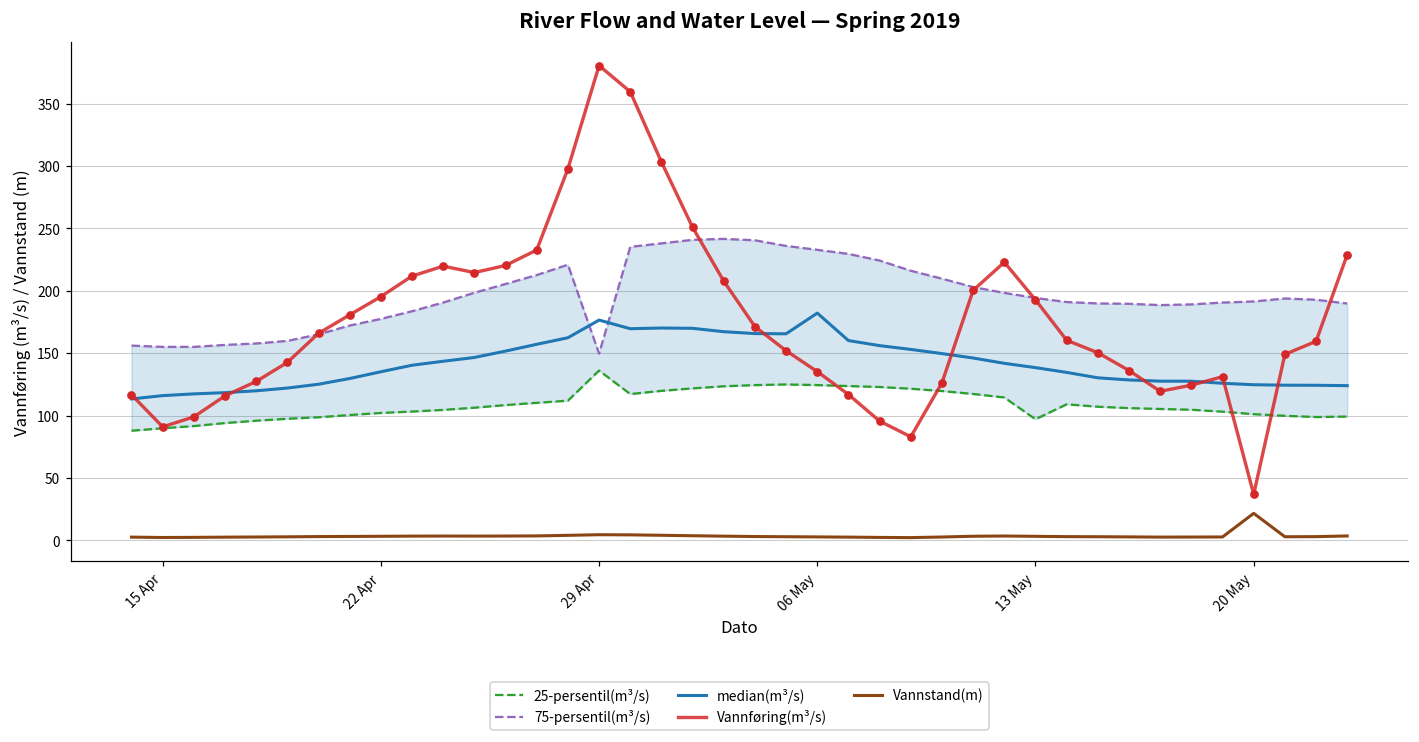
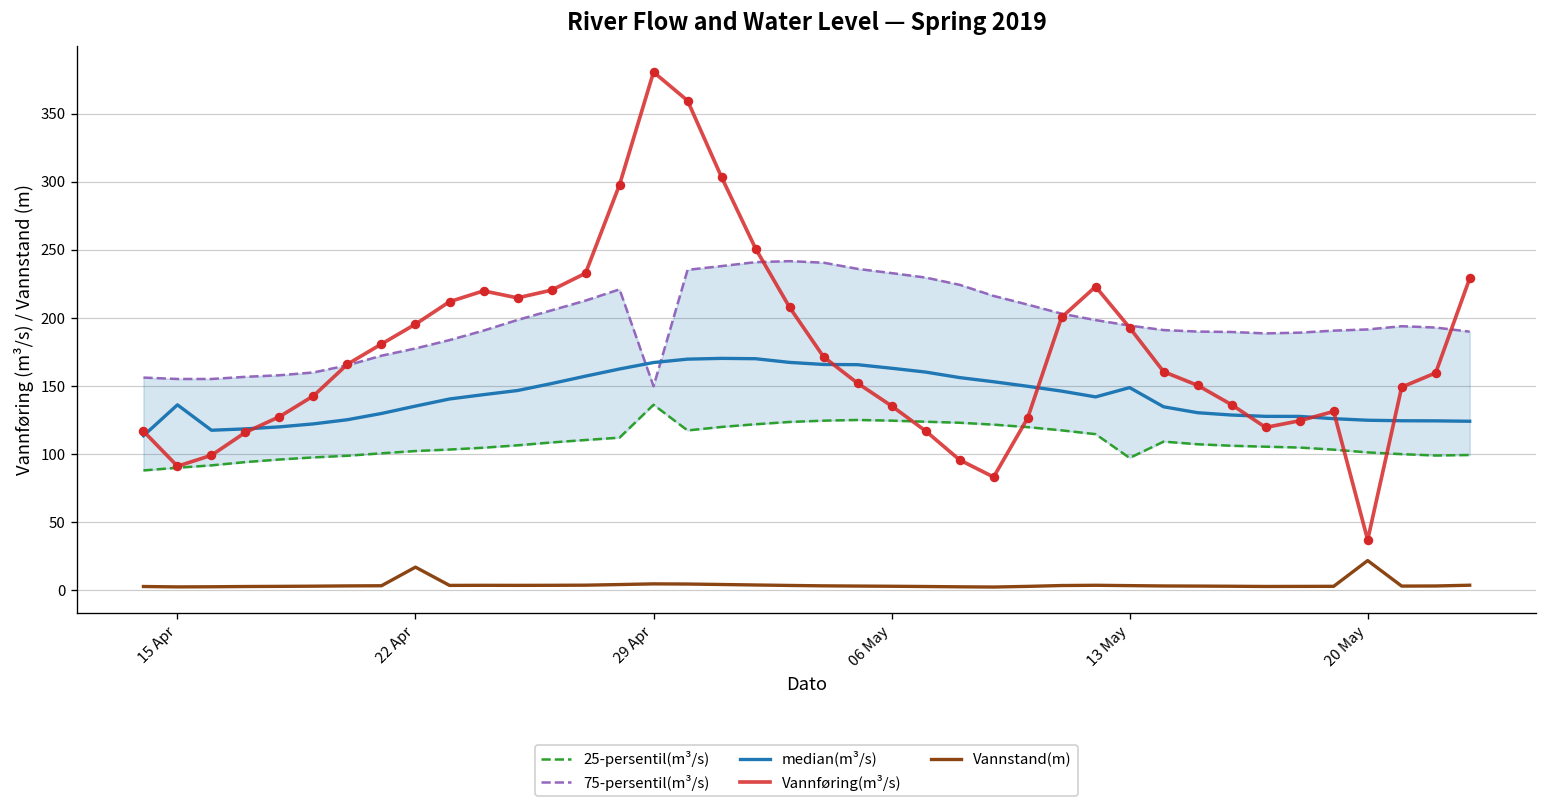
median(m³/s), 15 Apr: 116 -> 136
Vannstand(m), 22 Apr: 3 -> 17
median(m³/s), 29 Apr: 177 -> 167
median(m³/s), 06 May: 182 -> 163
median(m³/s), 13 May: 138 -> 149
